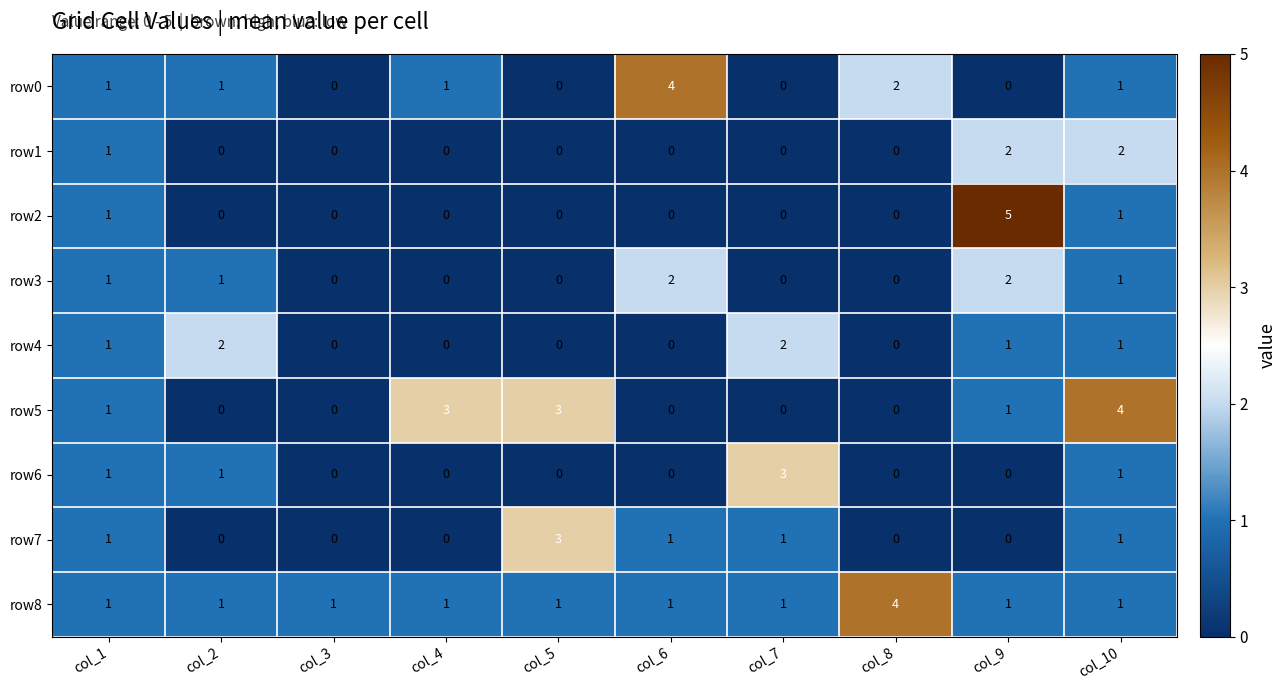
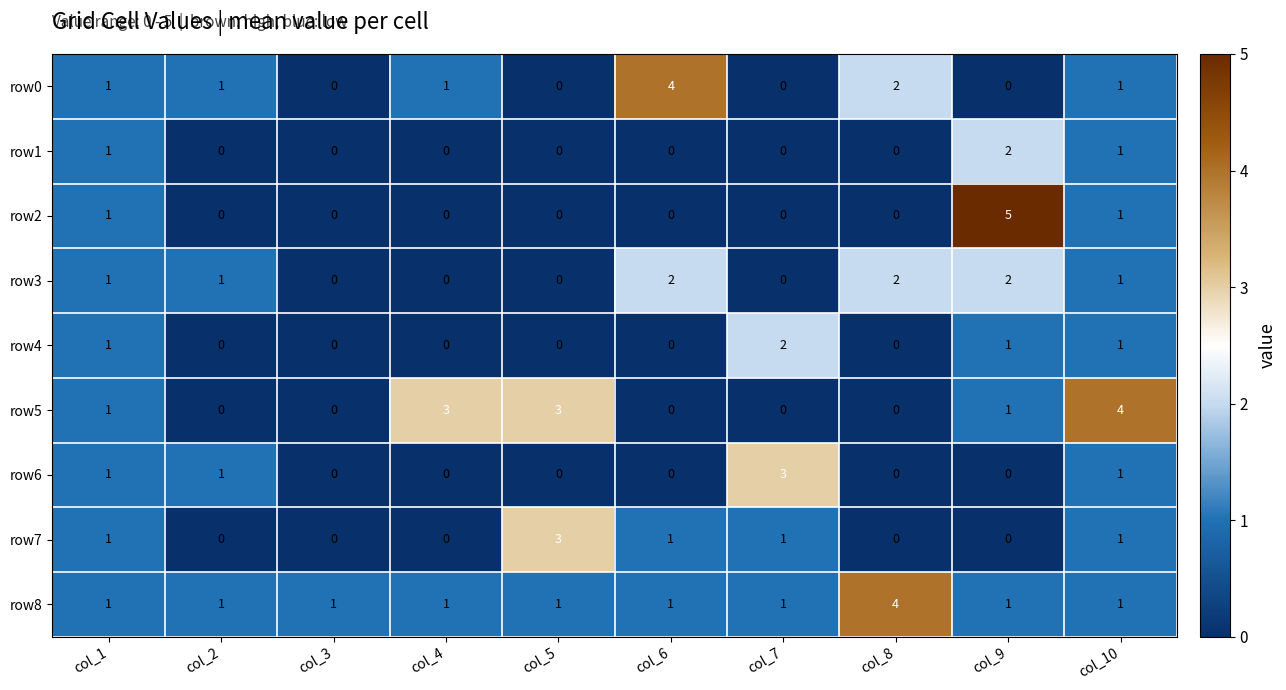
row1, col_10: 2 -> 1
row3, col_8: 0 -> 2
row4, col_2: 2 -> 0
